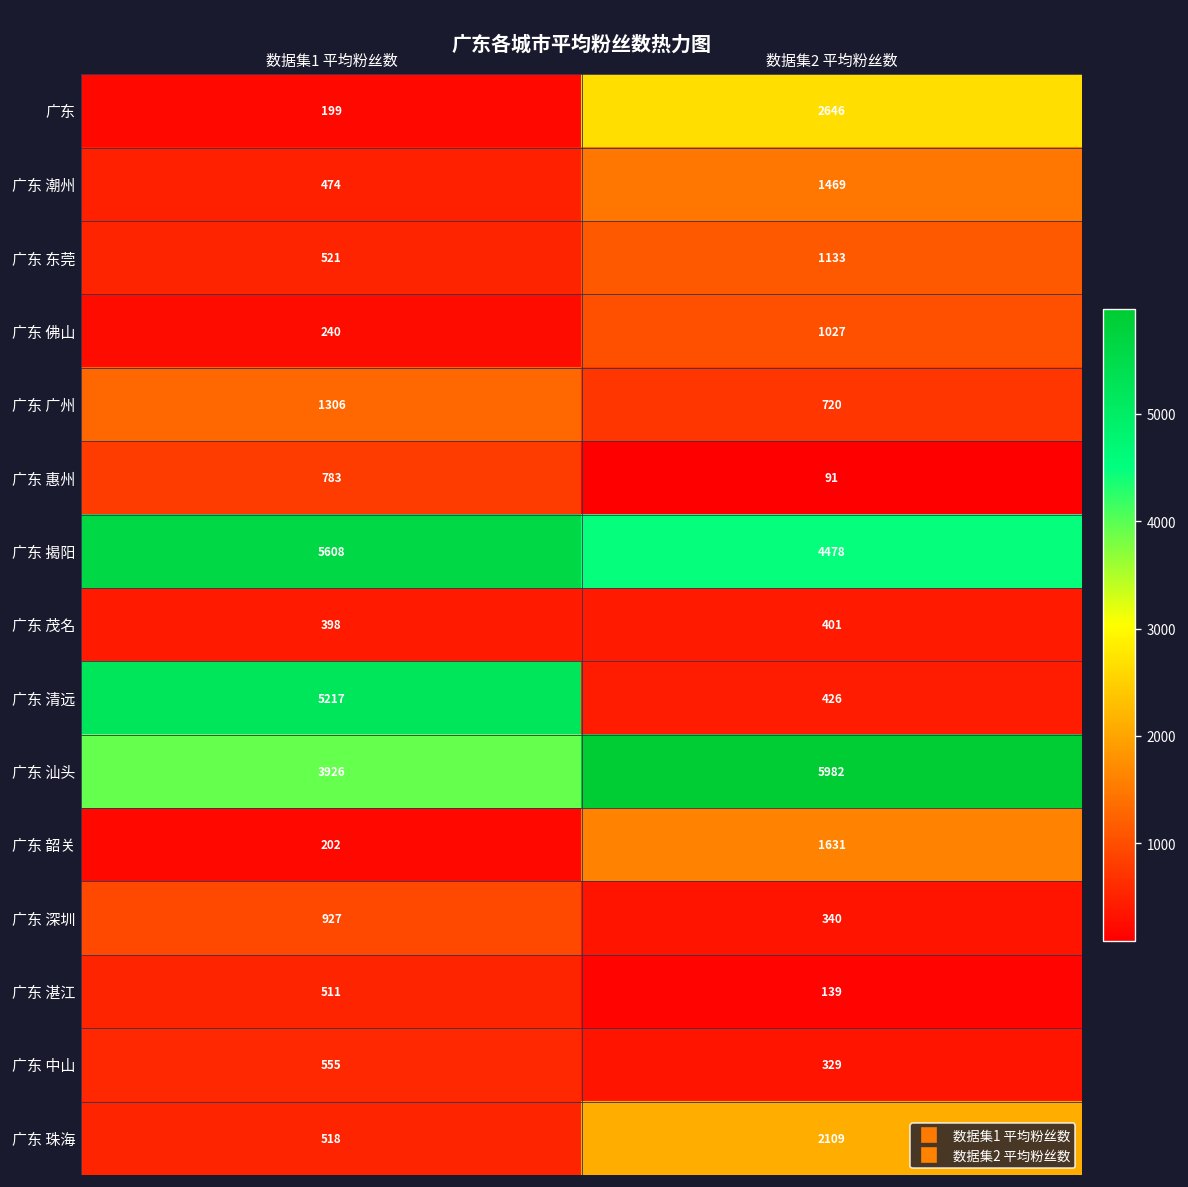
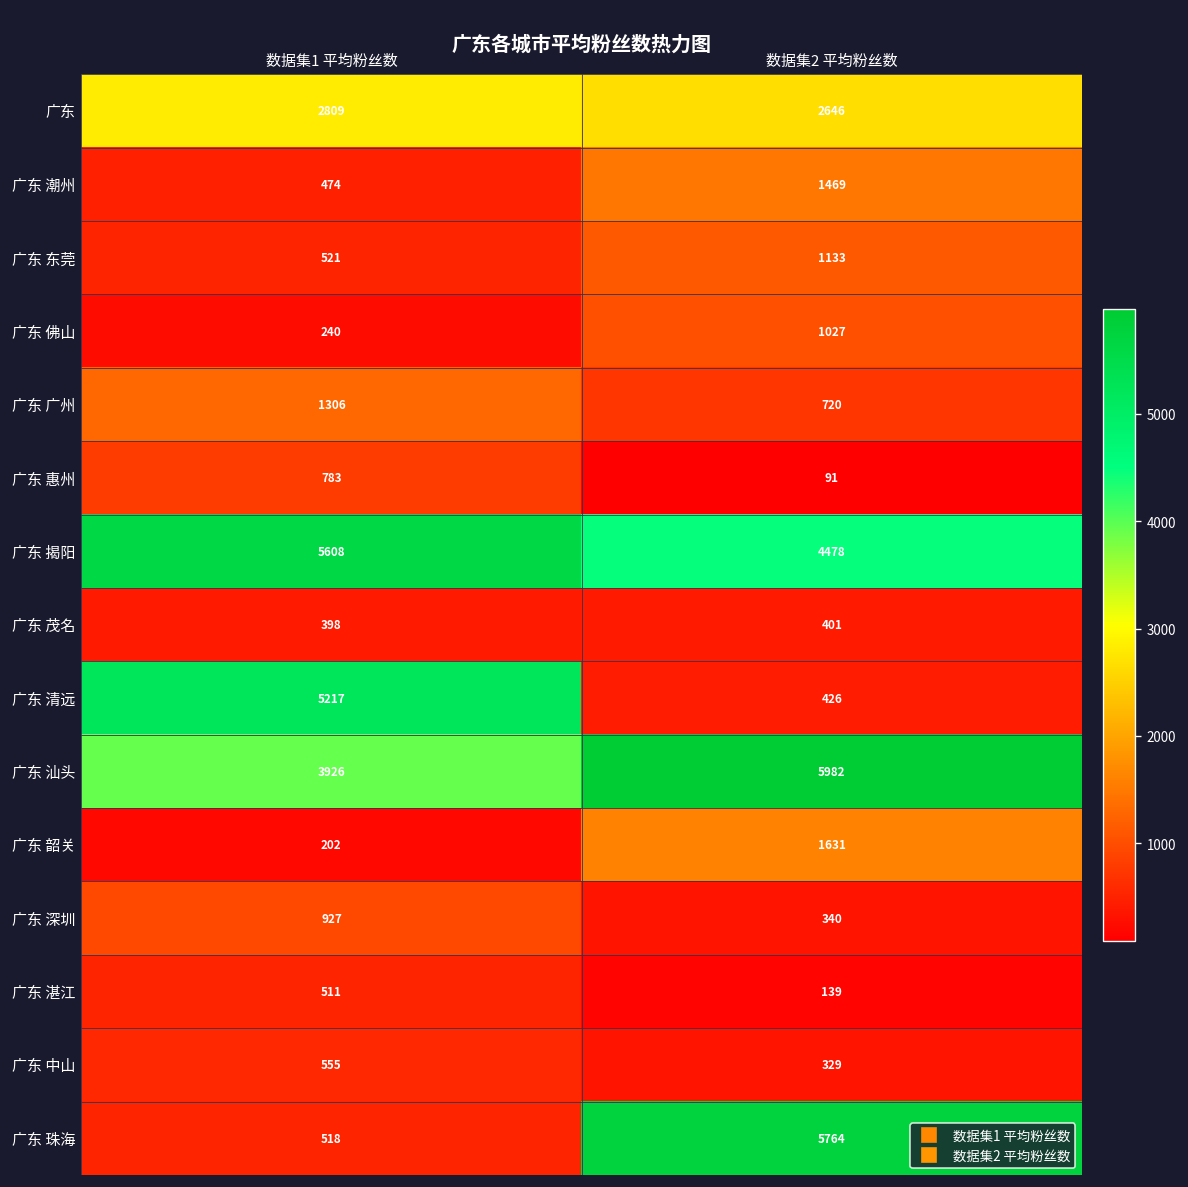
广东, 数据集1 平均粉丝数: 199 -> 2809
广东 珠海, 数据集2 平均粉丝数: 2109 -> 5764
